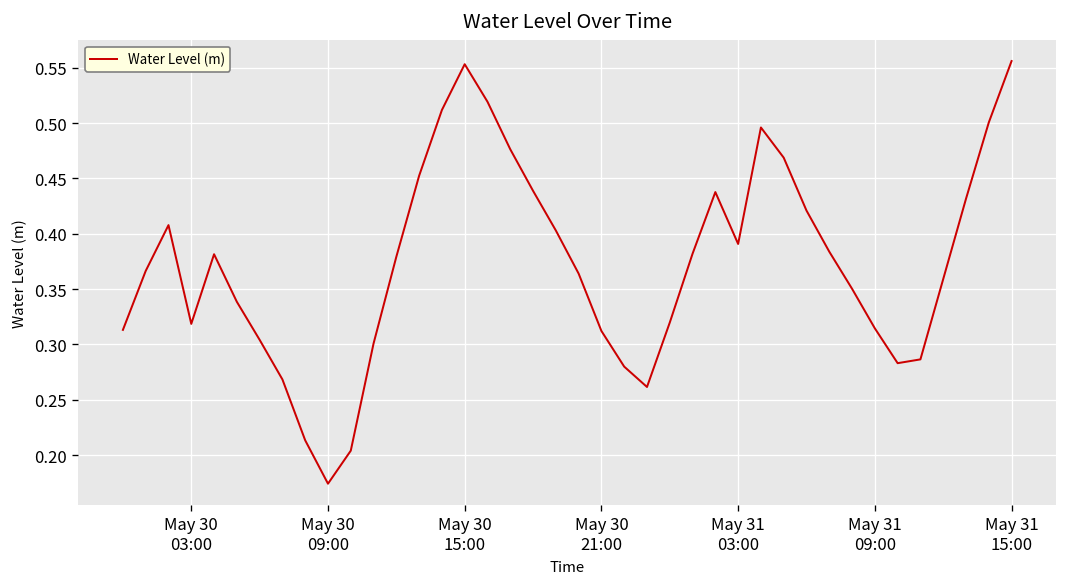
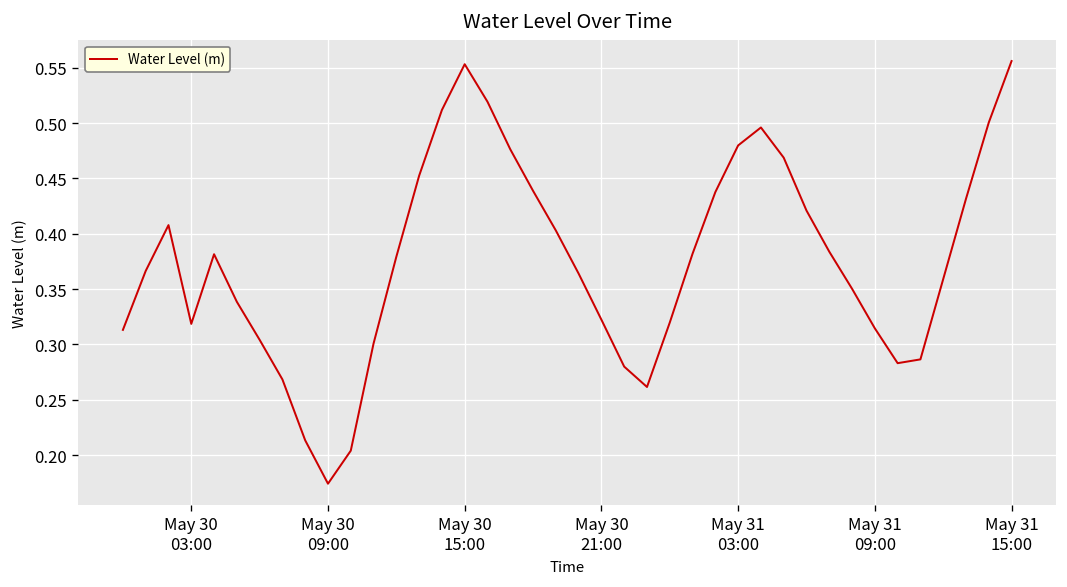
May 30 21:00: 0.31 -> 0.32
May 31 03:00: 0.39 -> 0.48
